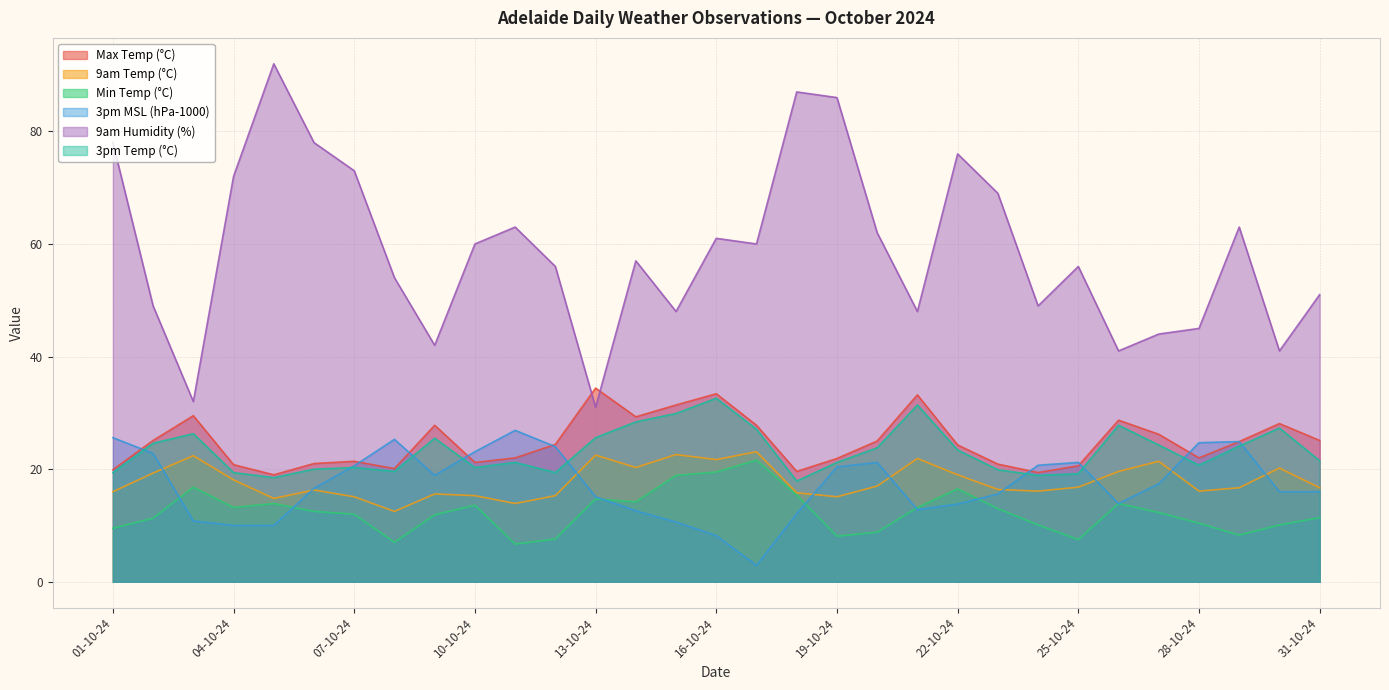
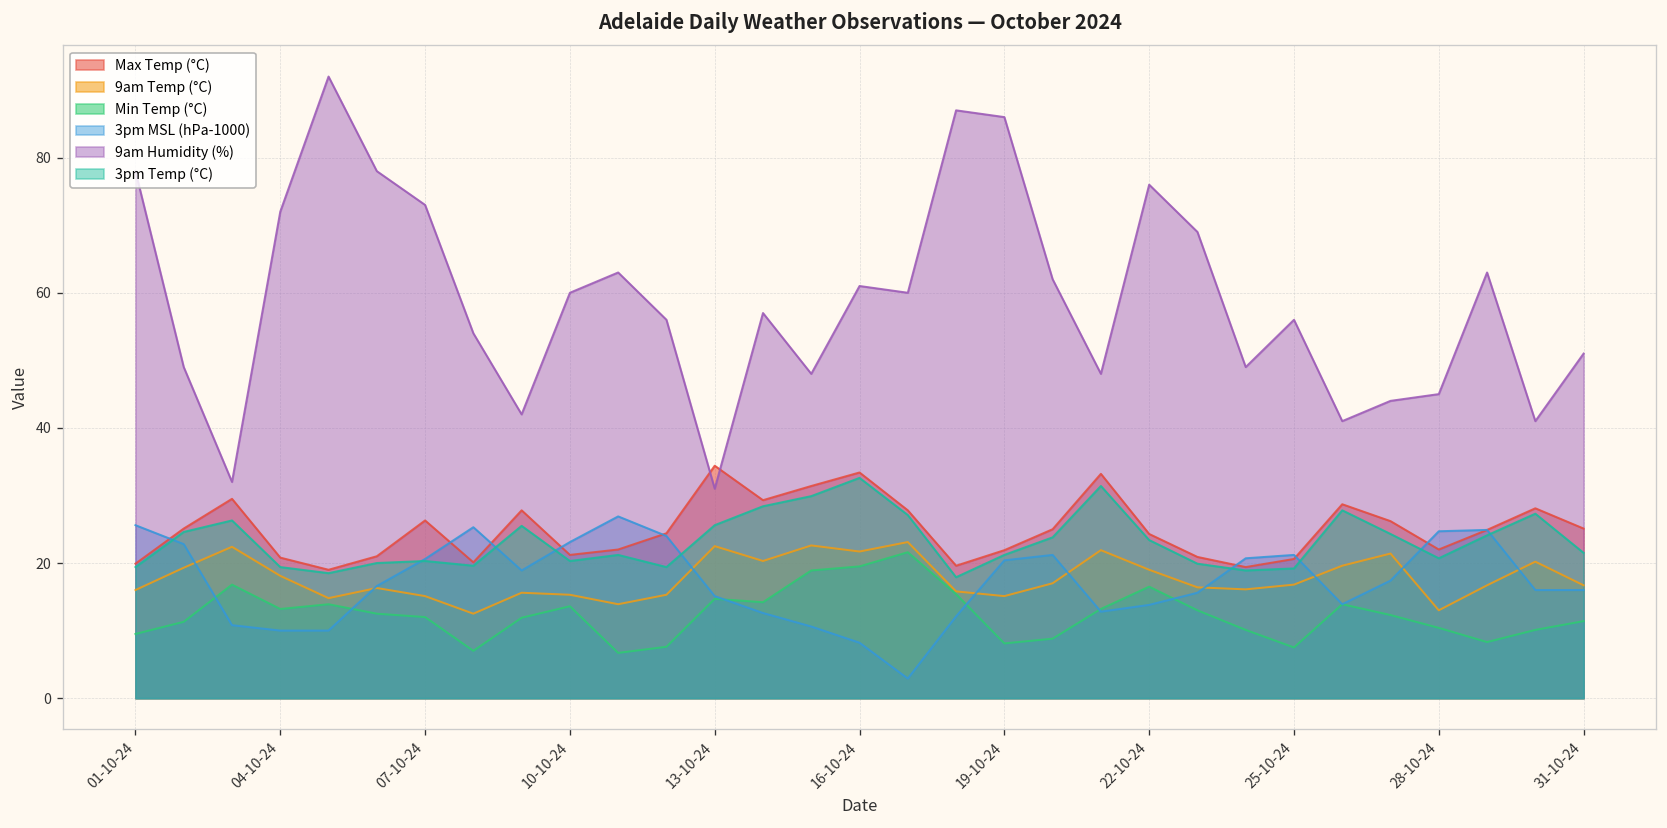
Max Temp (°C), 07-10-24: 21 -> 26
9am Temp (°C), 28-10-24: 16 -> 13
